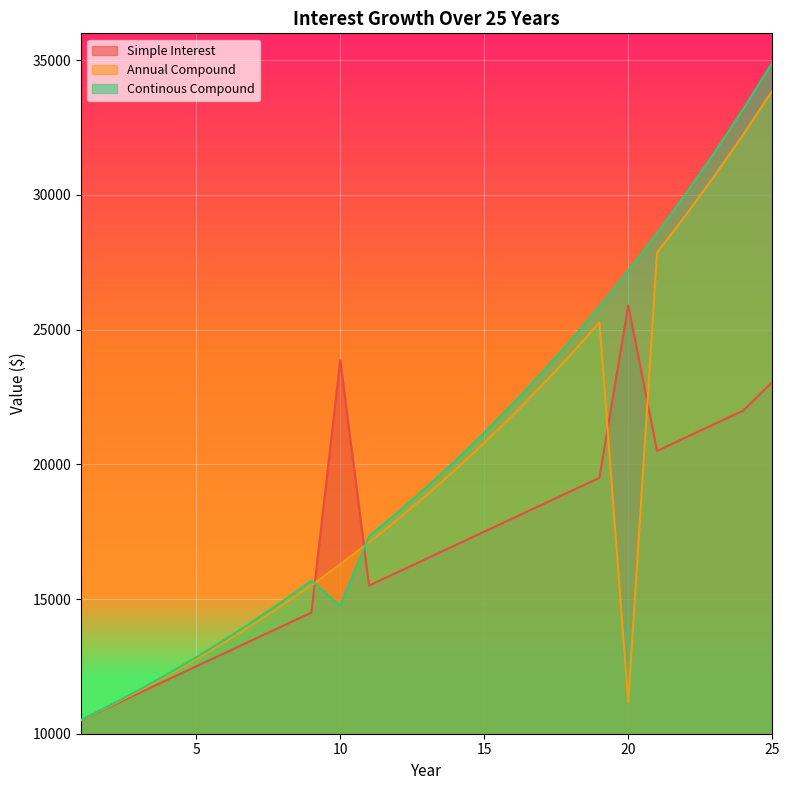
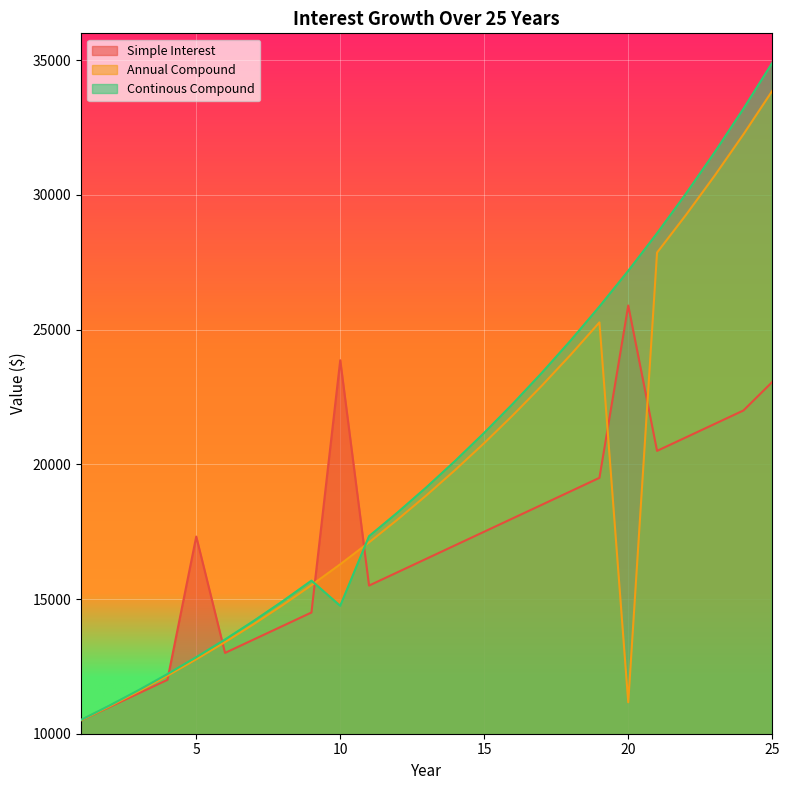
Simple Interest, 5: 12500 -> 17300
